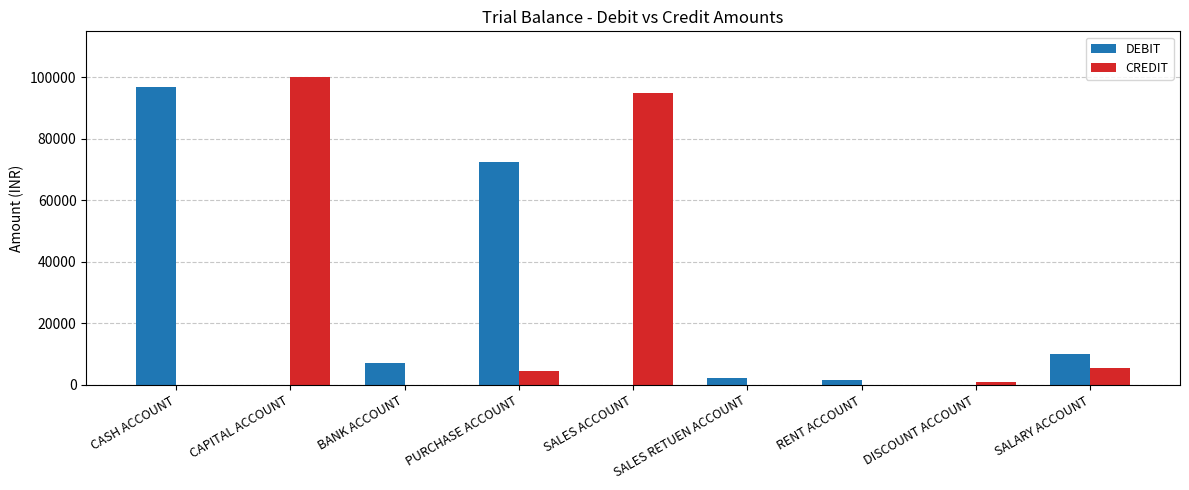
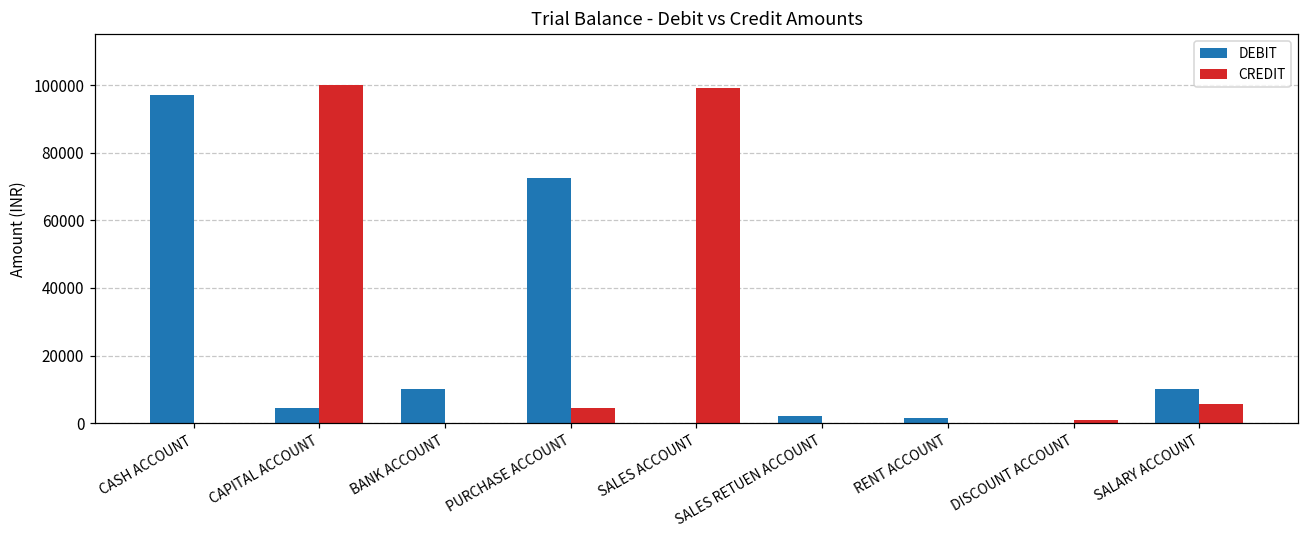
DEBIT, CAPITAL ACCOUNT: 0 -> 4000
DEBIT, BANK ACCOUNT: 7000 -> 10000
CREDIT, SALES ACCOUNT: 95000 -> 99000
